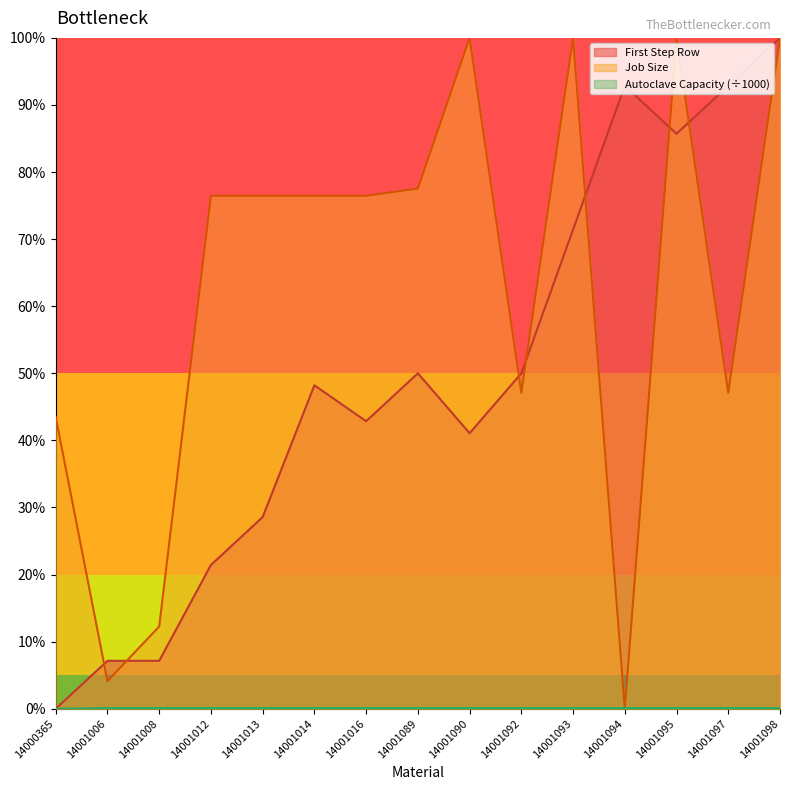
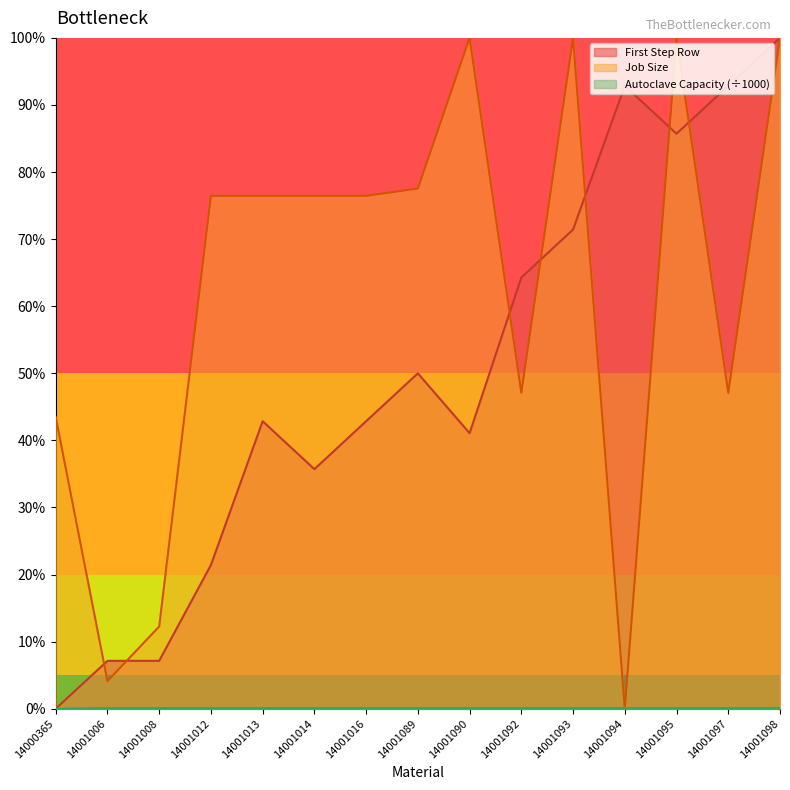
First Step Row, 14001013: 29% -> 43%
First Step Row, 14001014: 48% -> 36%
First Step Row, 14001092: 50% -> 64%
